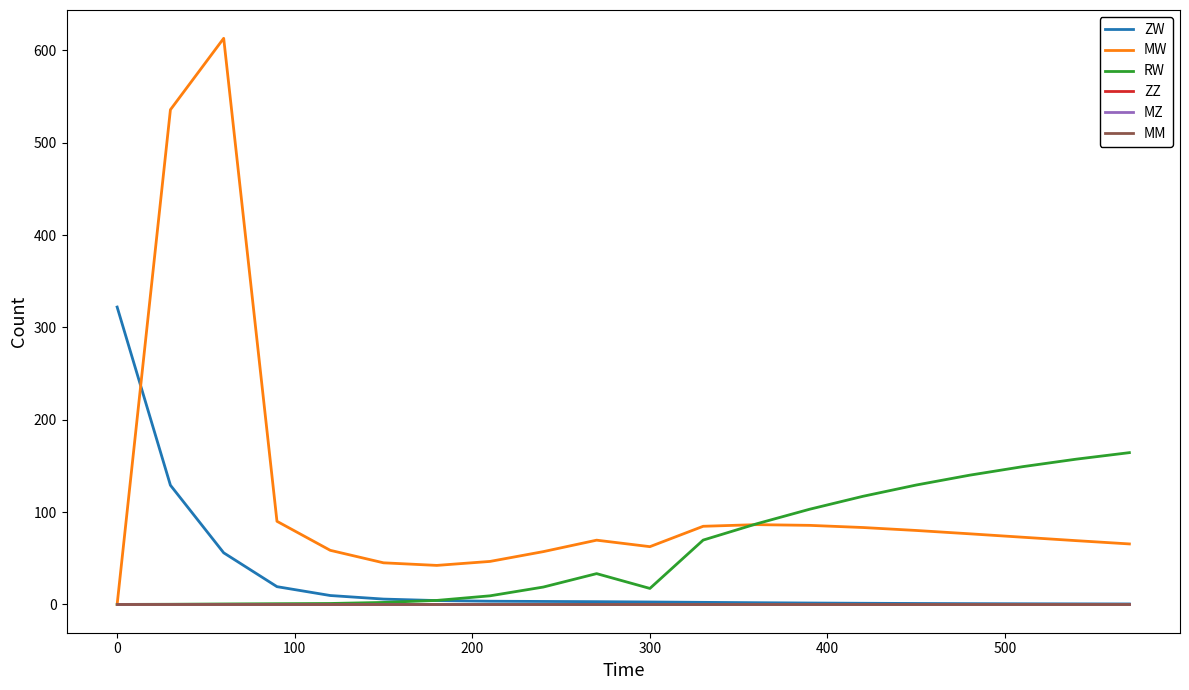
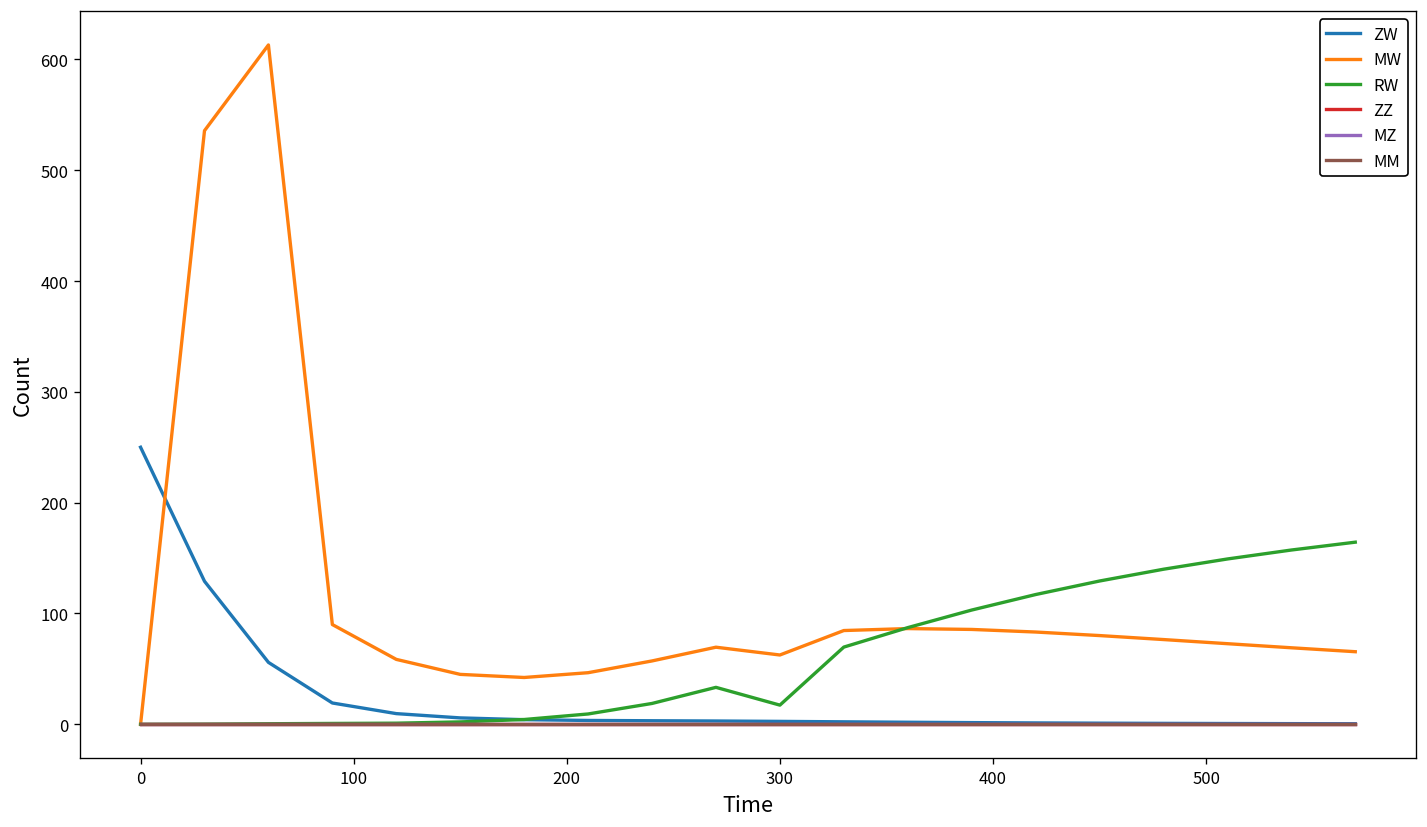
ZW, 0: 320 -> 250
